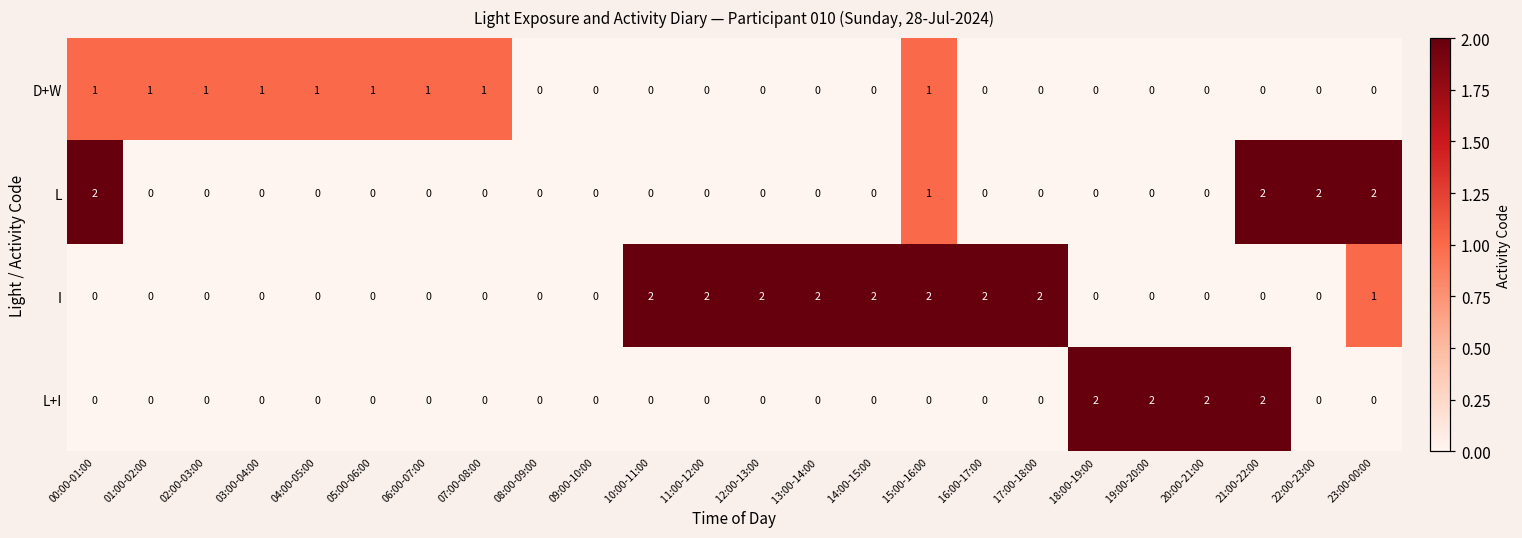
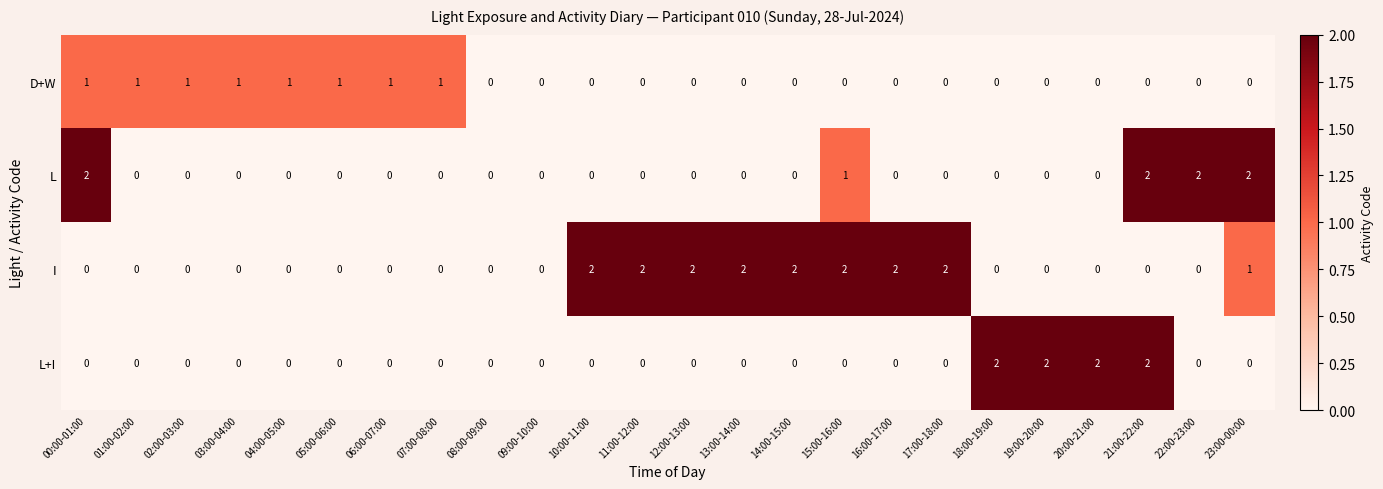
D+W, 15:00-16:00: 1 -> 0
